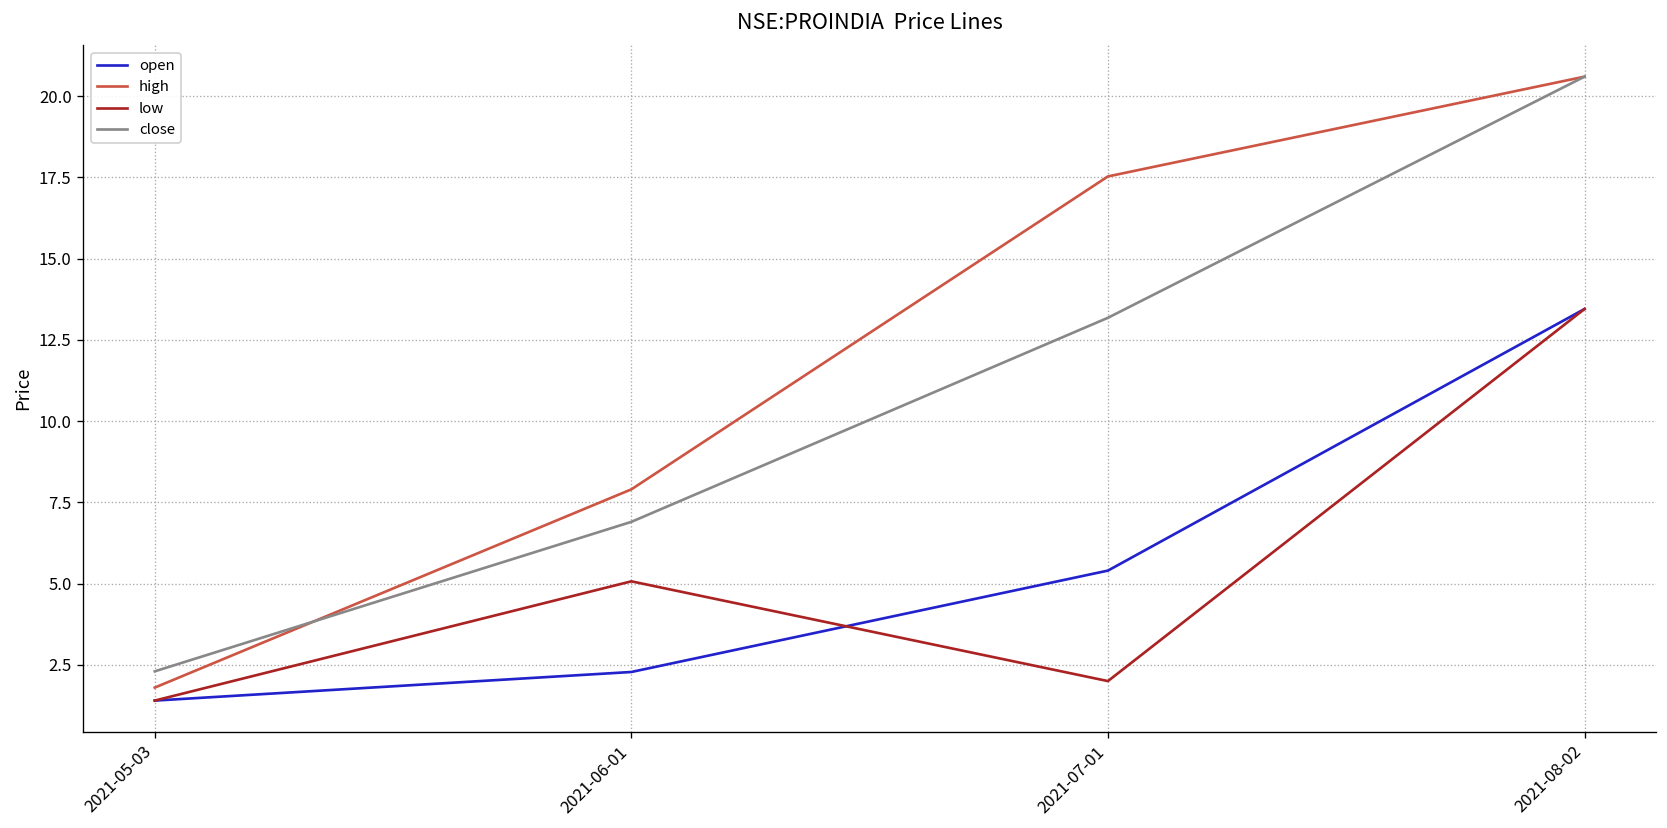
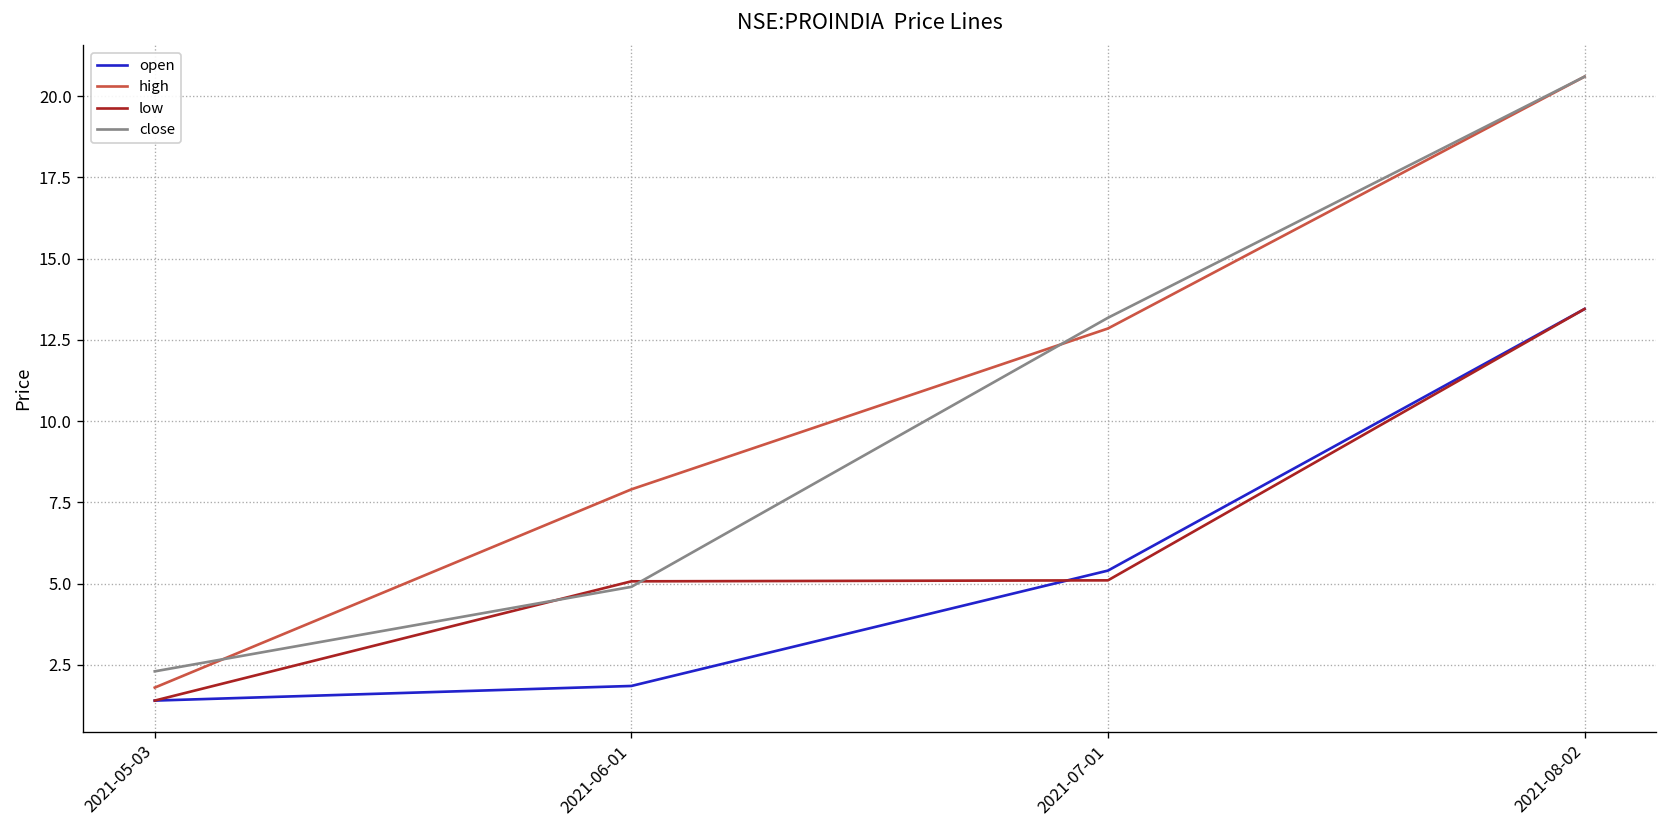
open, 2021-06-01: 2.3 -> 1.9
close, 2021-06-01: 6.9 -> 4.9
high, 2021-07-01: 17.5 -> 12.9
low, 2021-07-01: 2.0 -> 5.1
